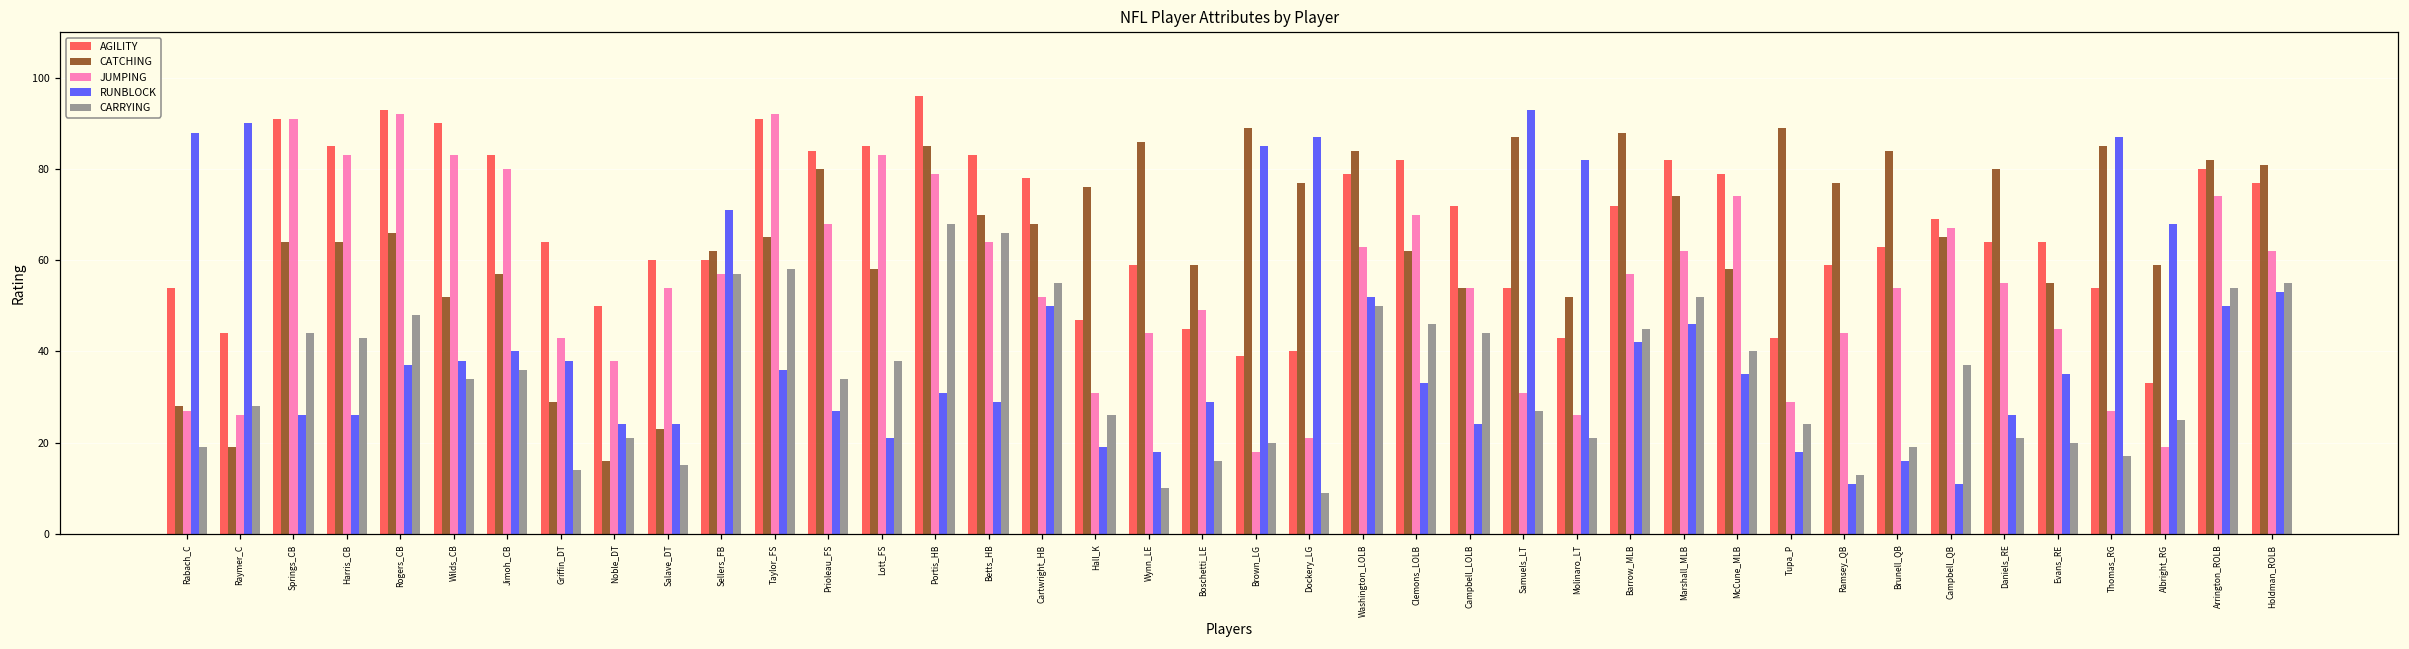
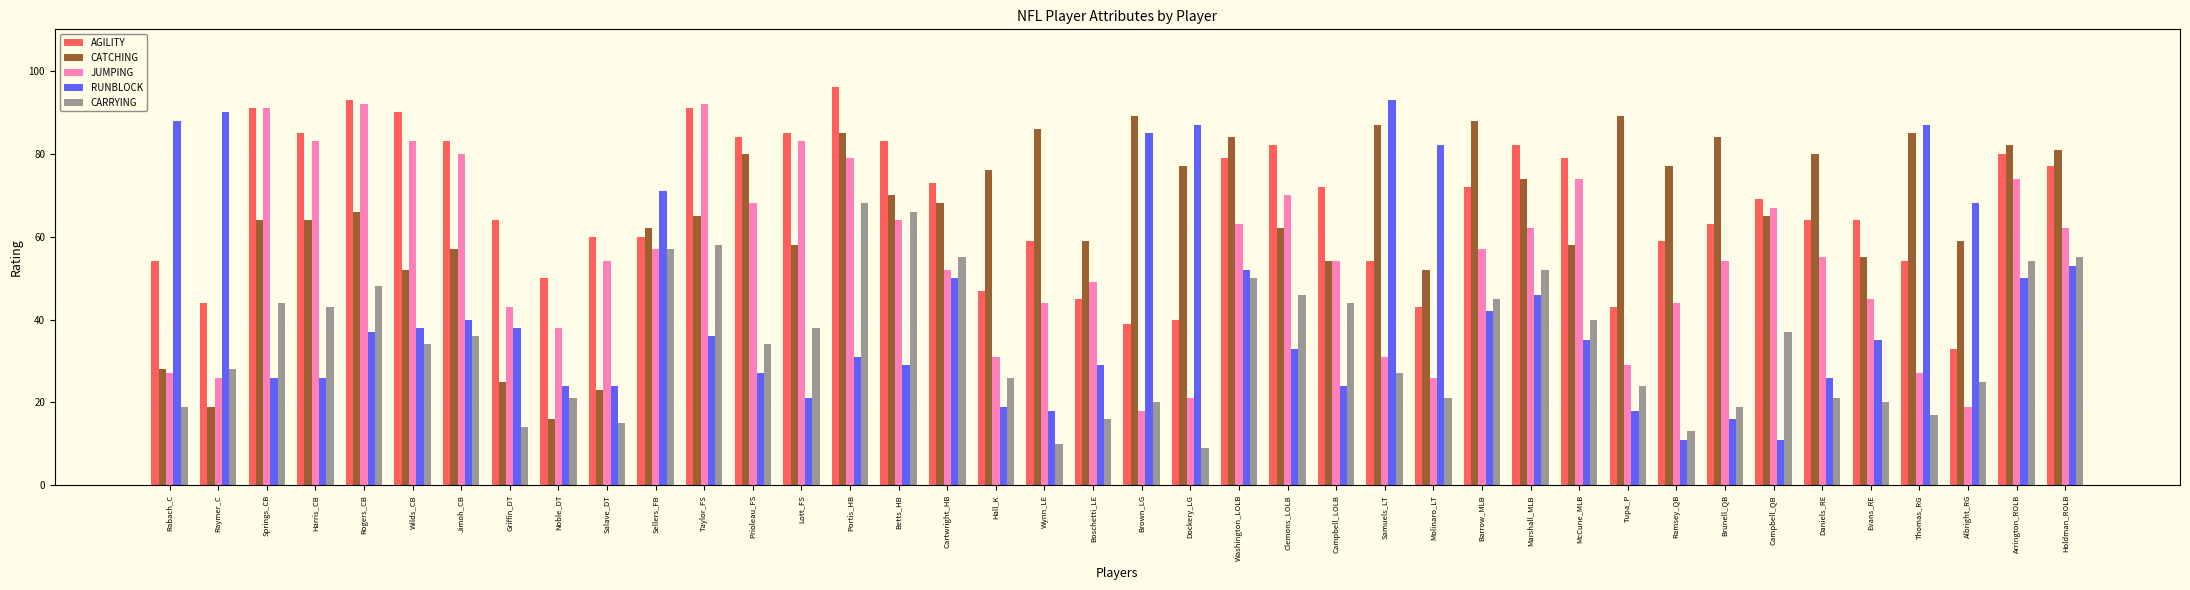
CATCHING, Griffin_DT: 29 -> 25
AGILITY, Cartwright_HB: 78 -> 73
